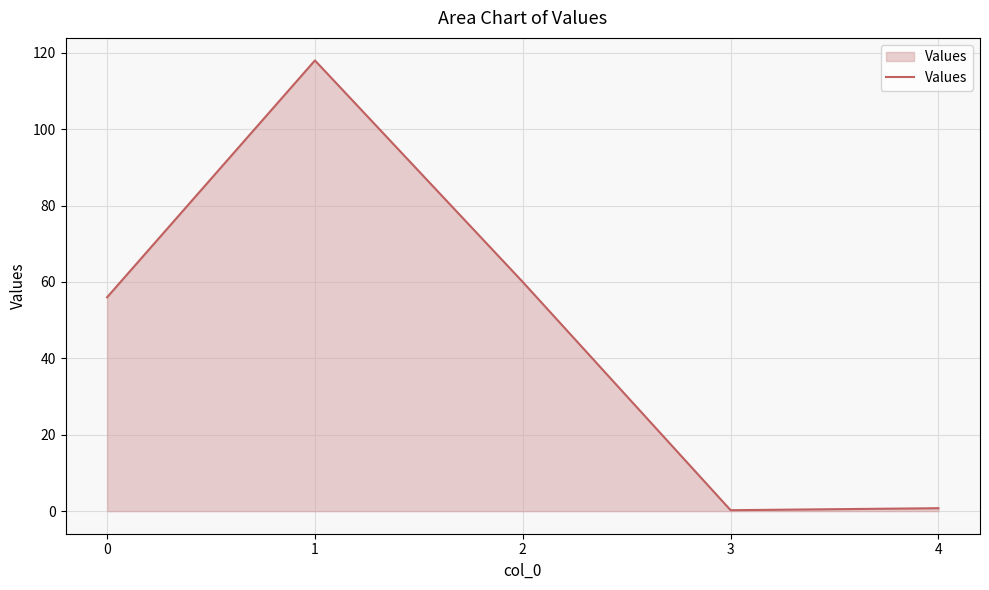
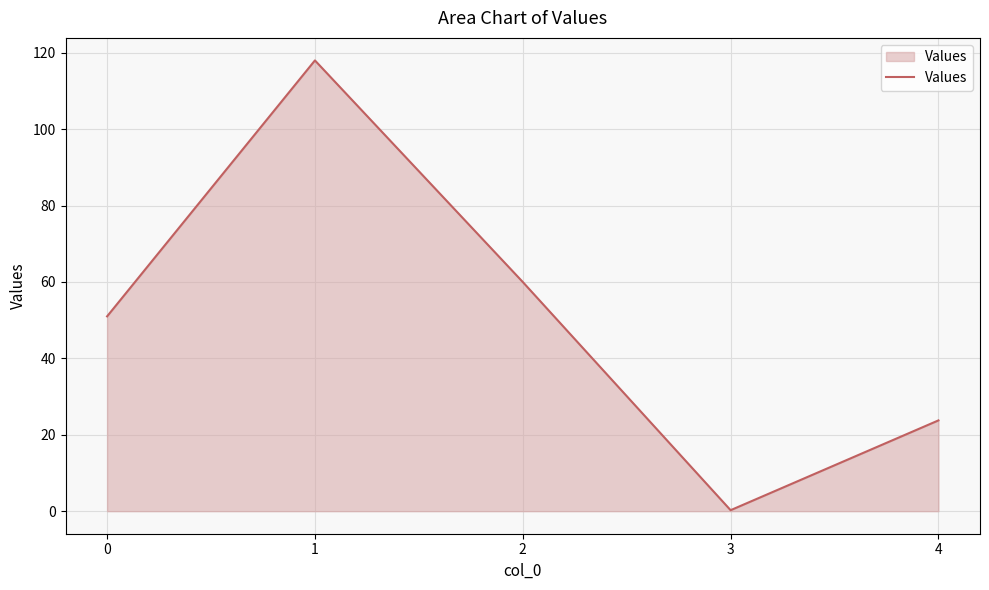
0: 56 -> 51
4: 1 -> 24
